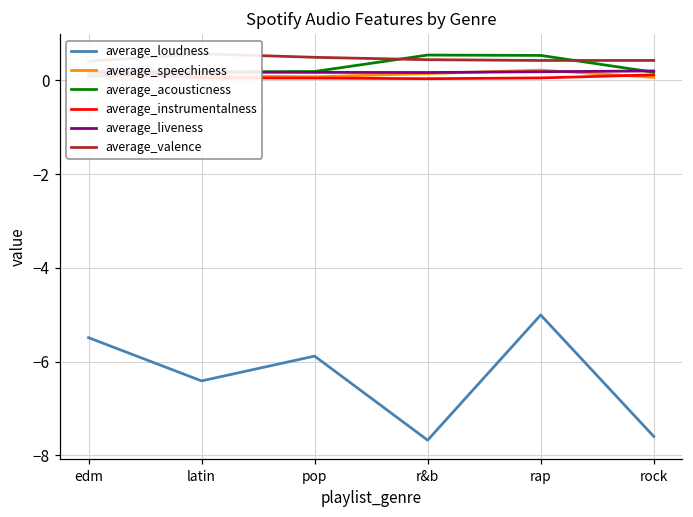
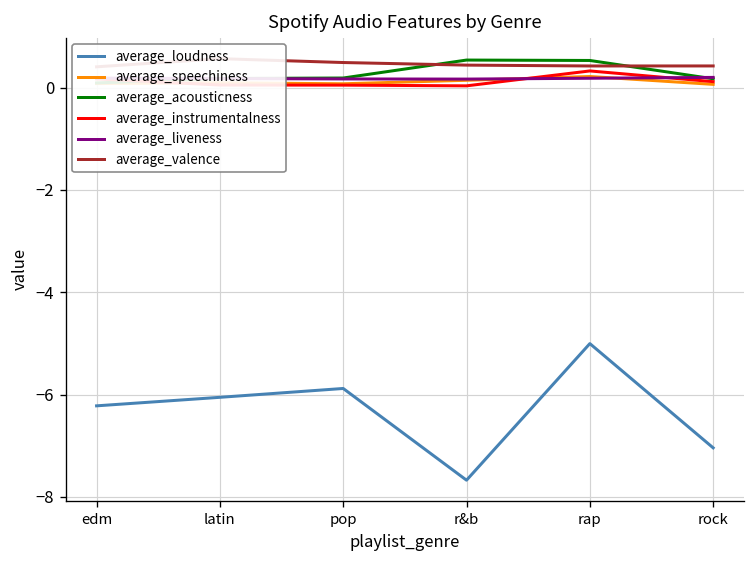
average_loudness, edm: -5.5 -> -6.2
average_loudness, latin: -6.4 -> -6.1
average_instrumentalness, rap: 0.1 -> 0.3
average_loudness, rock: -7.6 -> -7.0
